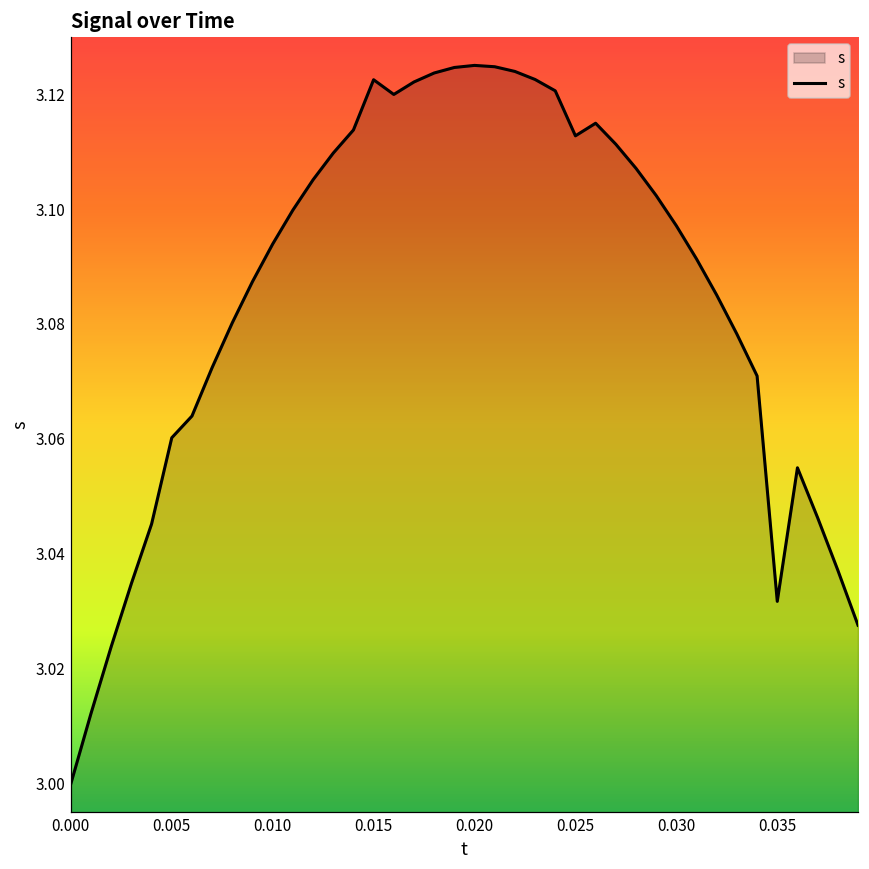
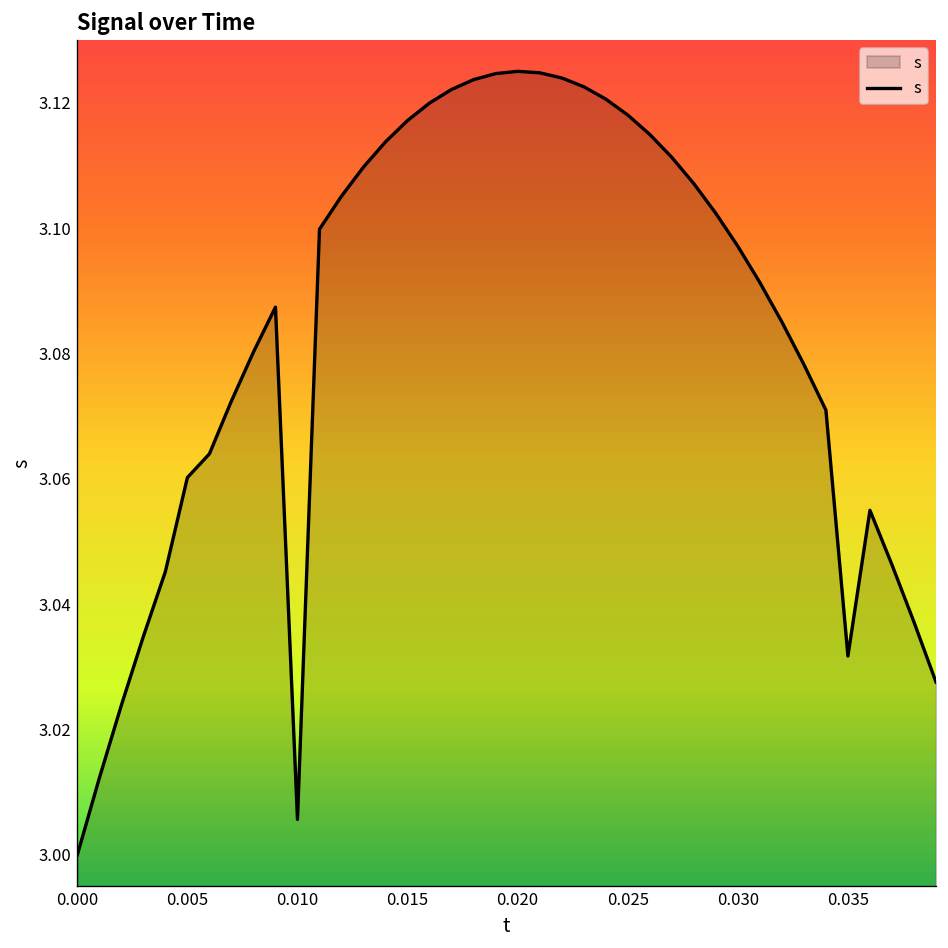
0.010: 3.094 -> 3.006
0.015: 3.123 -> 3.117
0.025: 3.113 -> 3.118
